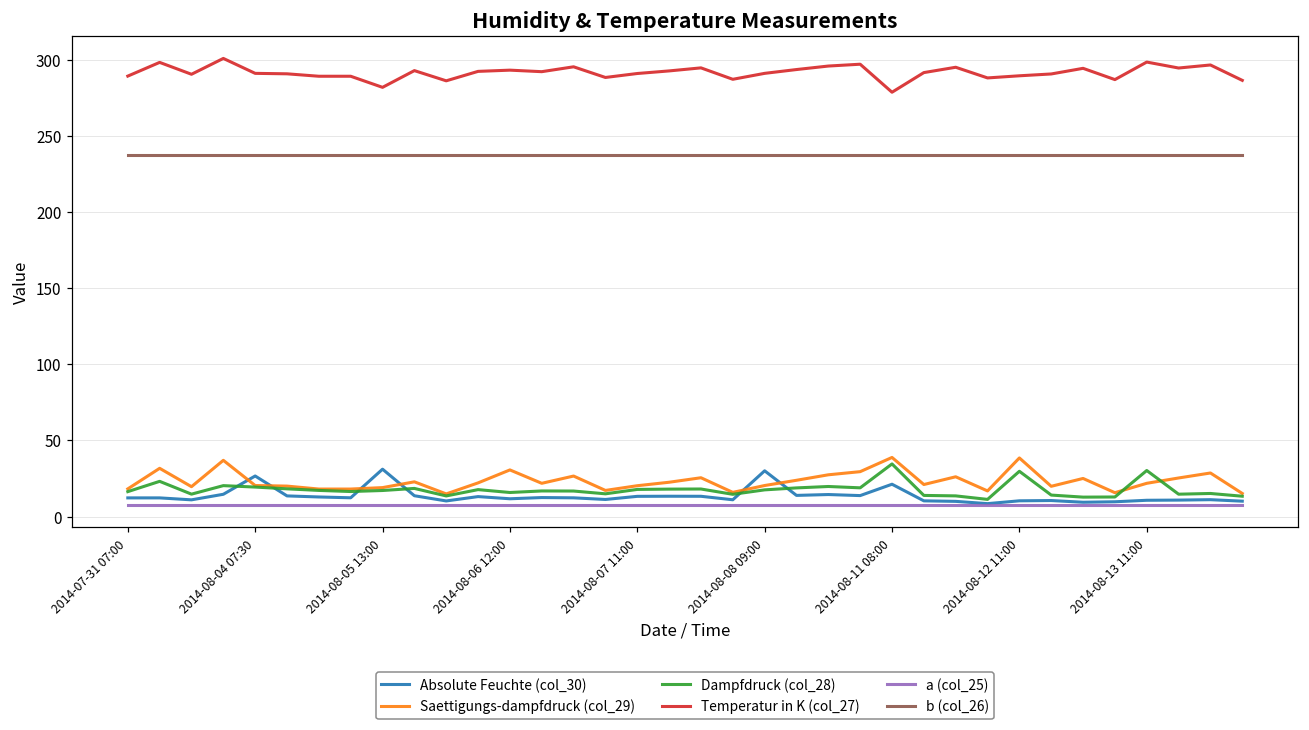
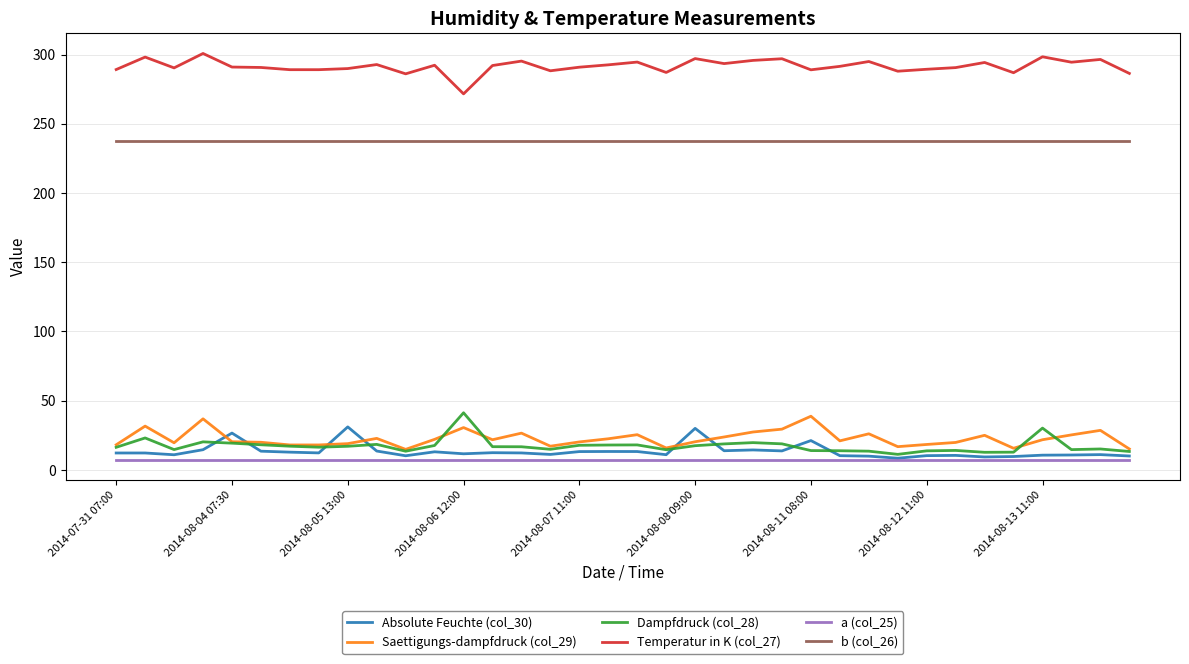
Temperatur in K (col_27), 2014-08-05 13:00: 282 -> 290
Dampfdruck (col_28), 2014-08-06 12:00: 16 -> 41
Temperatur in K (col_27), 2014-08-06 12:00: 293 -> 272
Temperatur in K (col_27), 2014-08-08 09:00: 291 -> 297
Dampfdruck (col_28), 2014-08-11 08:00: 35 -> 14
Temperatur in K (col_27), 2014-08-11 08:00: 279 -> 289
Saettigungs-dampfdruck (col_29), 2014-08-12 11:00: 38 -> 18
Dampfdruck (col_28), 2014-08-12 11:00: 30 -> 14
